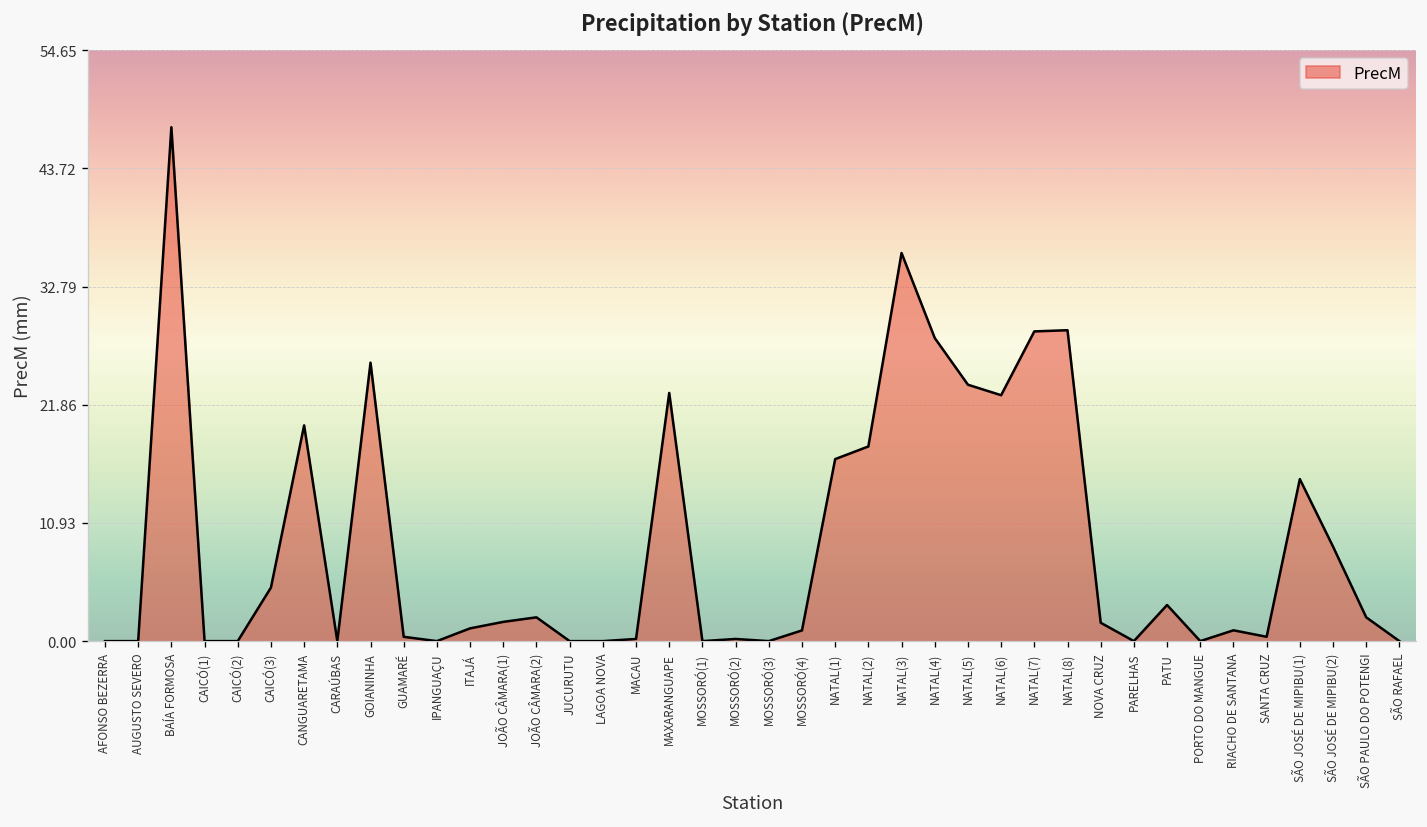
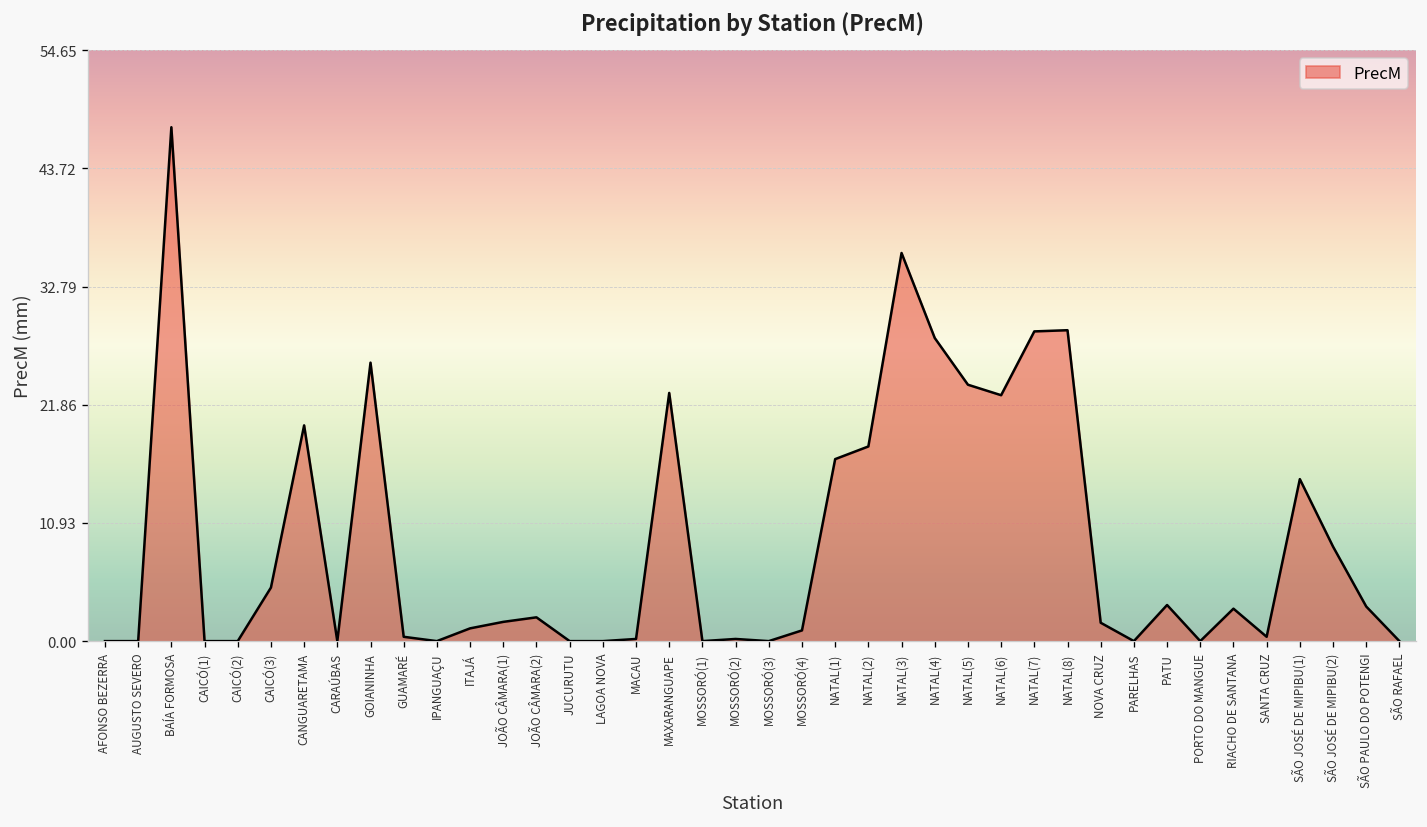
RIACHO DE SANTANA: 1 -> 3
SÃO PAULO DO POTENGI: 2 -> 3
